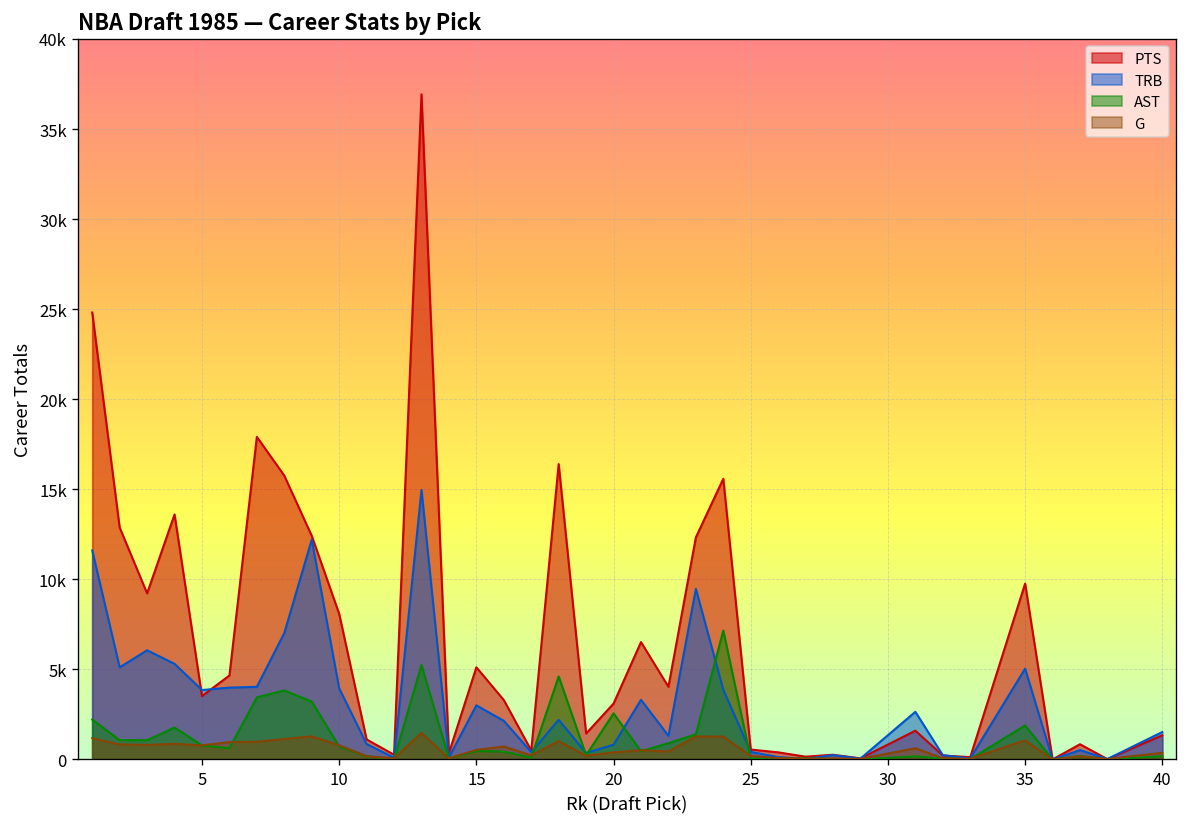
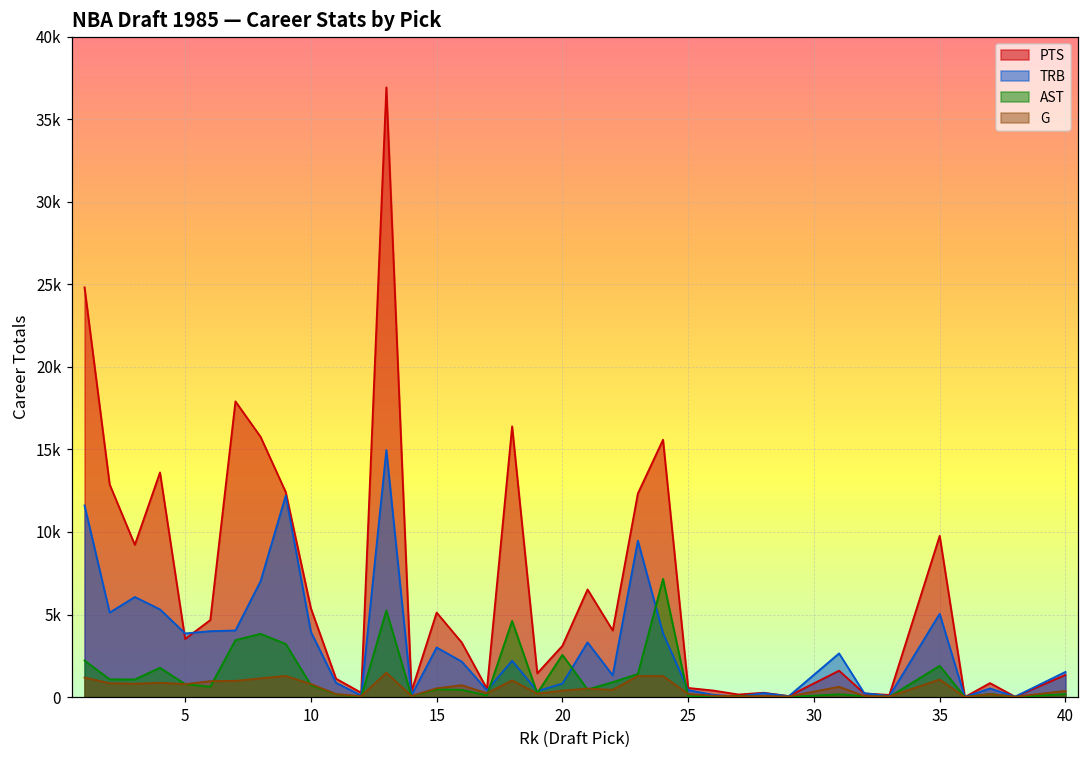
PTS, 10: 8100 -> 5400
